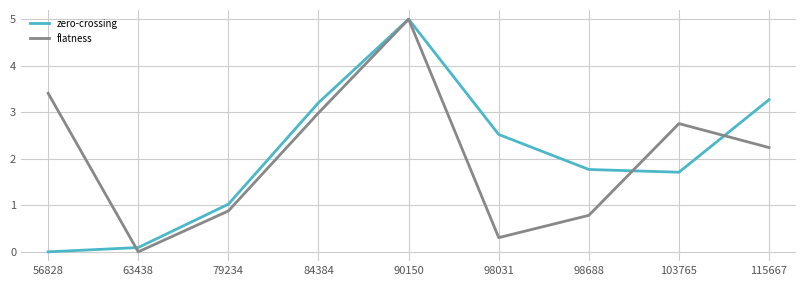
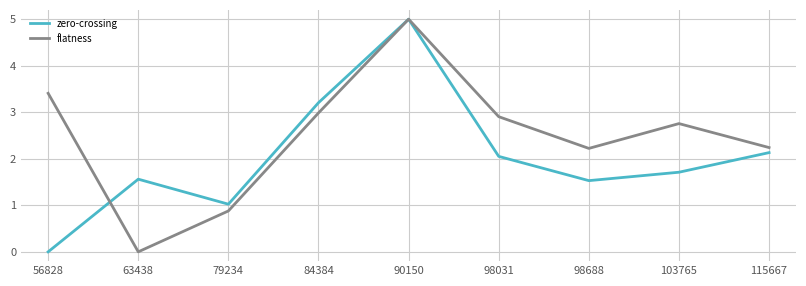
zero-crossing, 63438: 0.1 -> 1.6
zero-crossing, 98031: 2.5 -> 2.1
flatness, 98031: 0.3 -> 2.9
zero-crossing, 98688: 1.8 -> 1.5
flatness, 98688: 0.8 -> 2.2
zero-crossing, 115667: 3.3 -> 2.1
